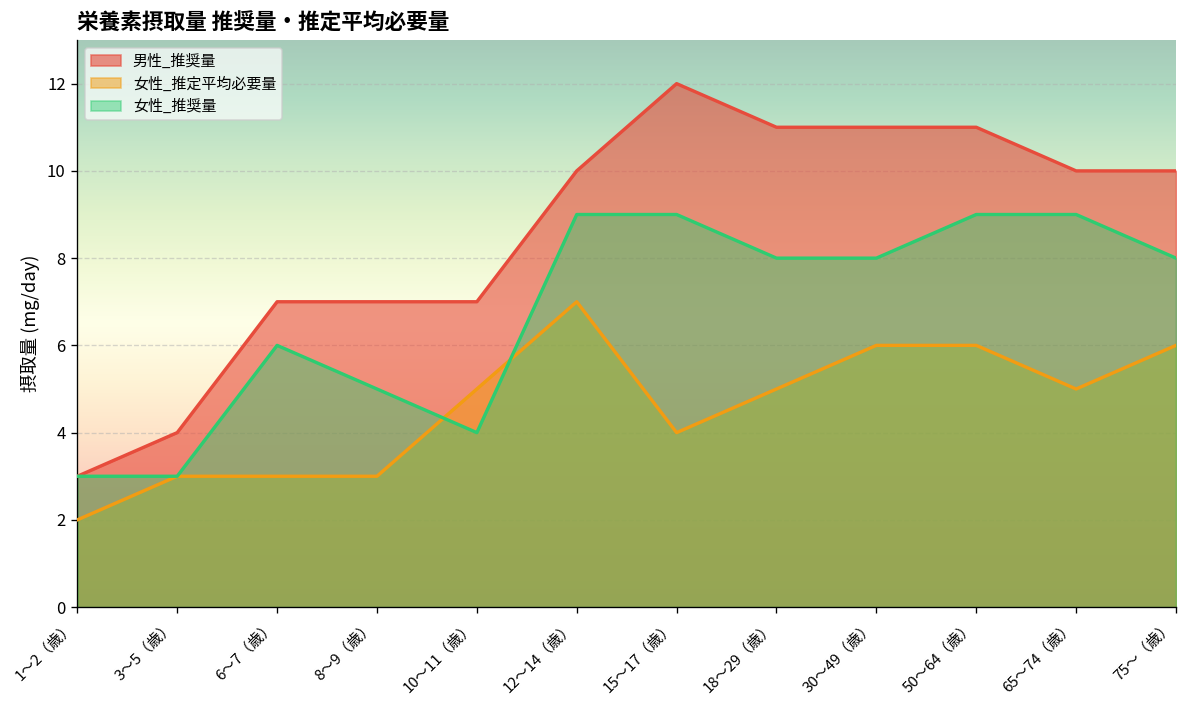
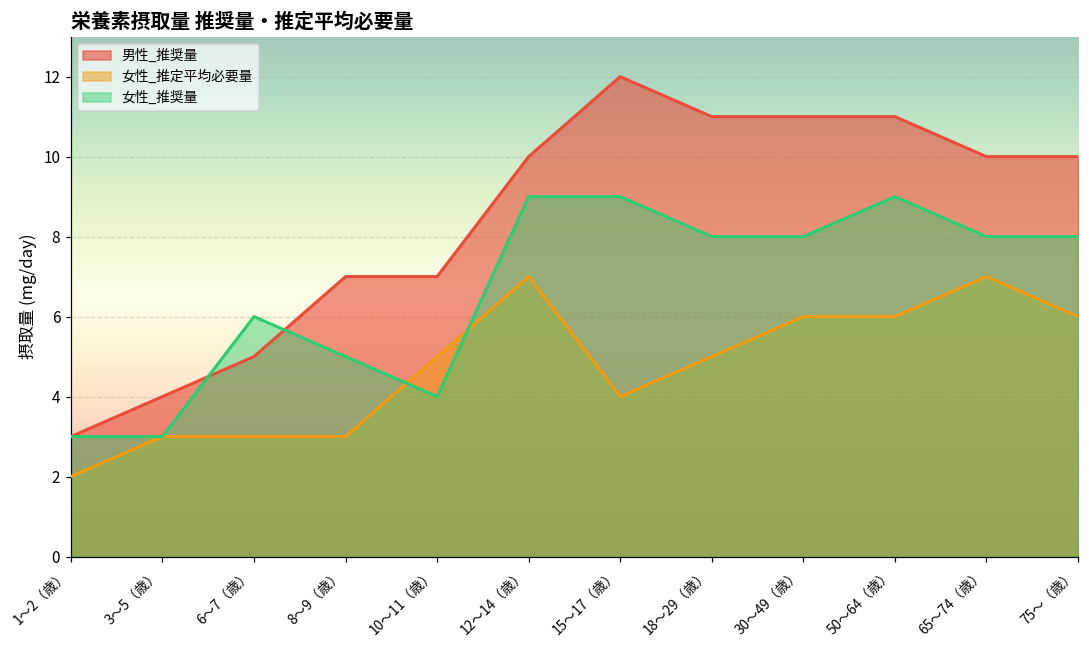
男性_推奨量, 6〜7（歳）: 7 -> 5
女性_推定平均必要量, 65〜74（歳）: 5 -> 7
女性_推奨量, 65〜74（歳）: 9 -> 8
